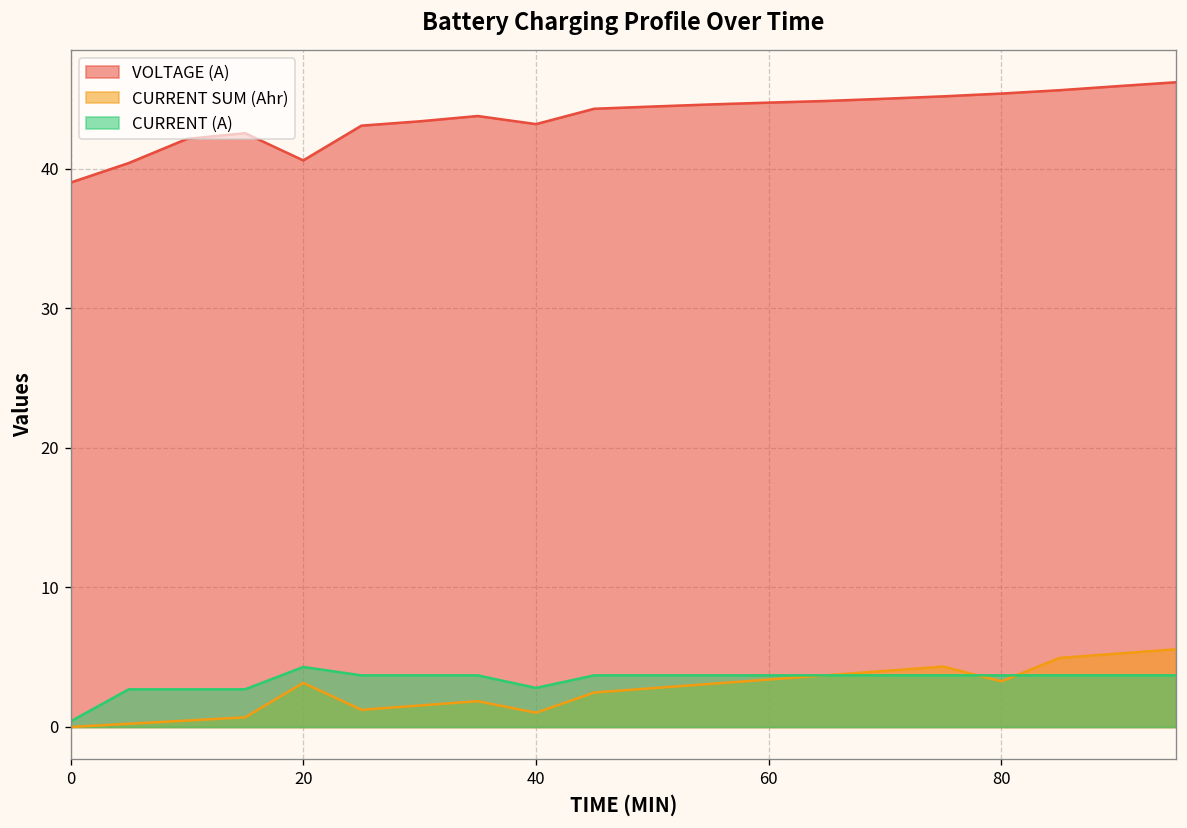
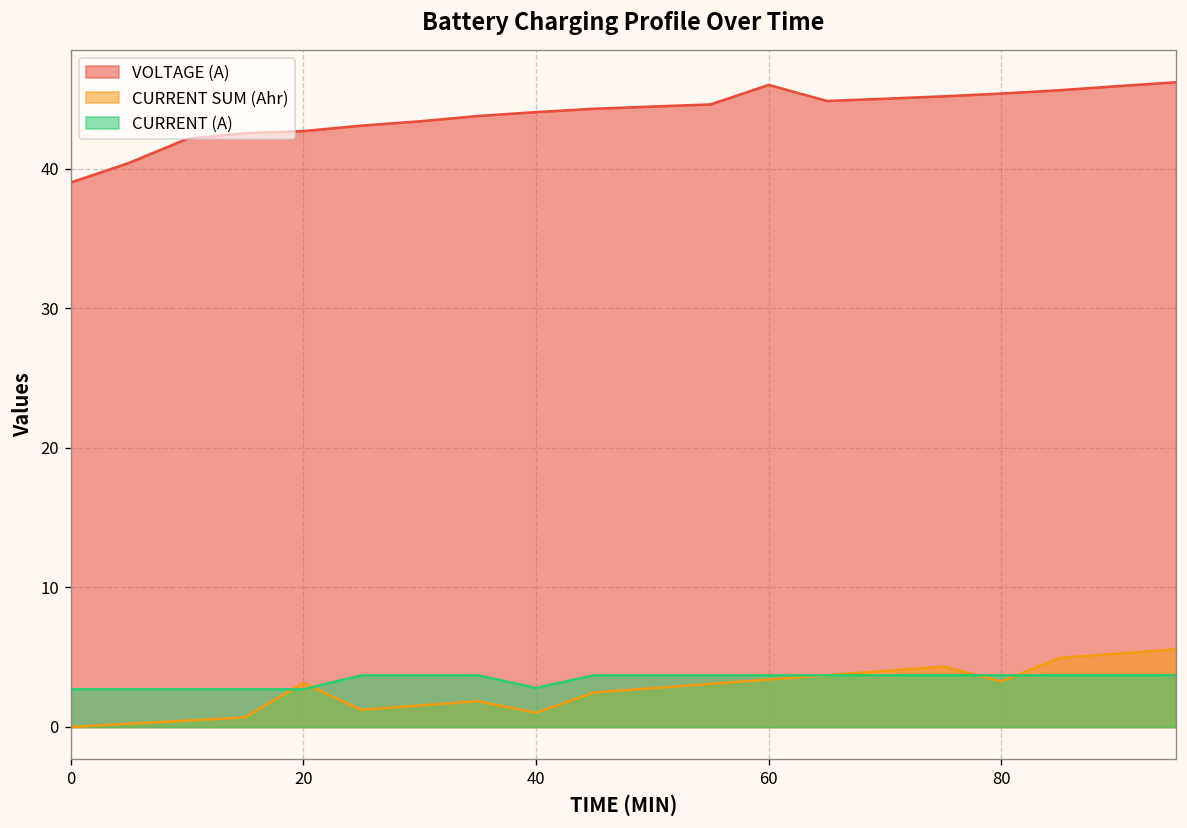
CURRENT (A), 0: 0.4 -> 2.7
VOLTAGE (A), 20: 40.6 -> 42.7
CURRENT (A), 20: 4.3 -> 2.7
VOLTAGE (A), 40: 43.2 -> 44.1
VOLTAGE (A), 60: 44.7 -> 46.0
